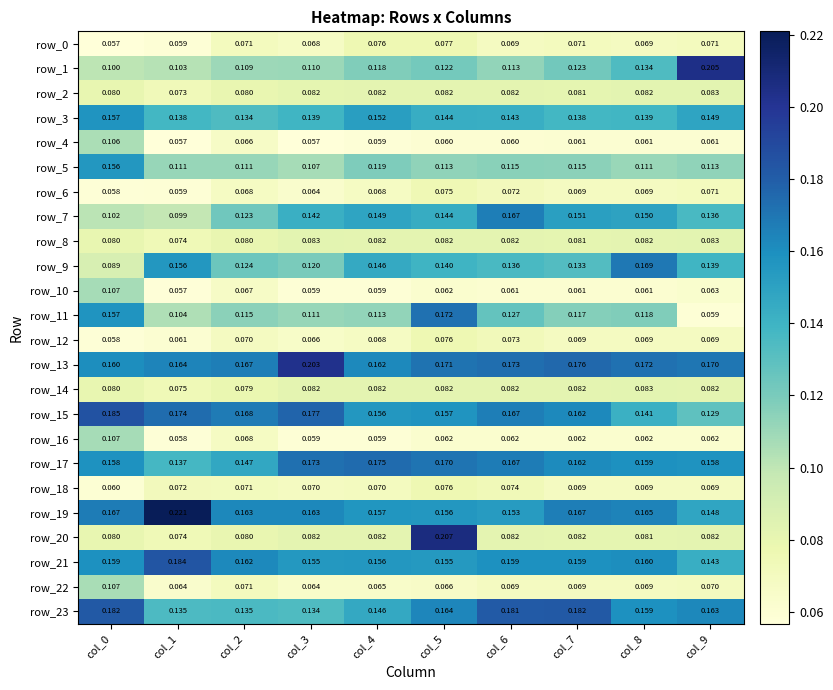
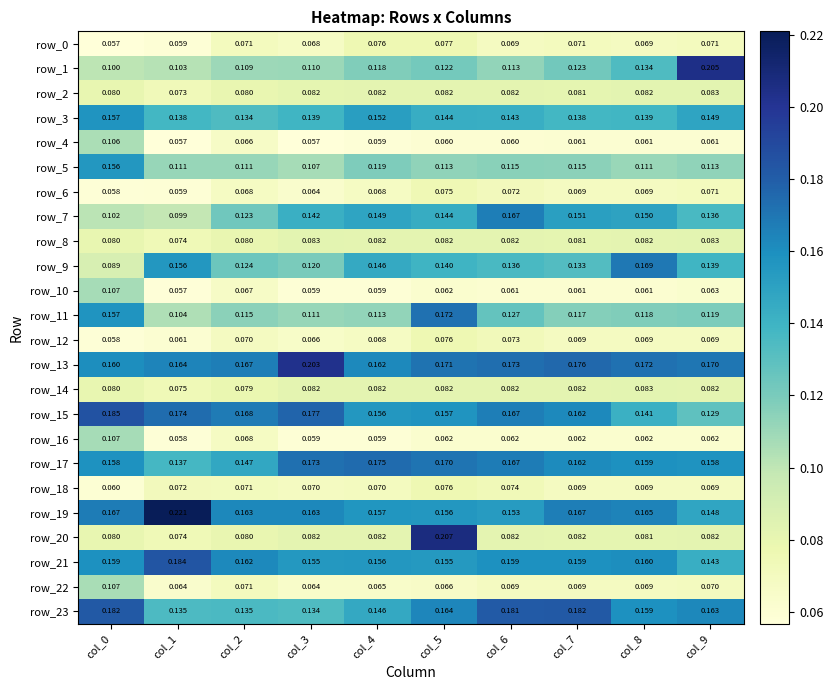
row_11, col_9: 0.059 -> 0.119
